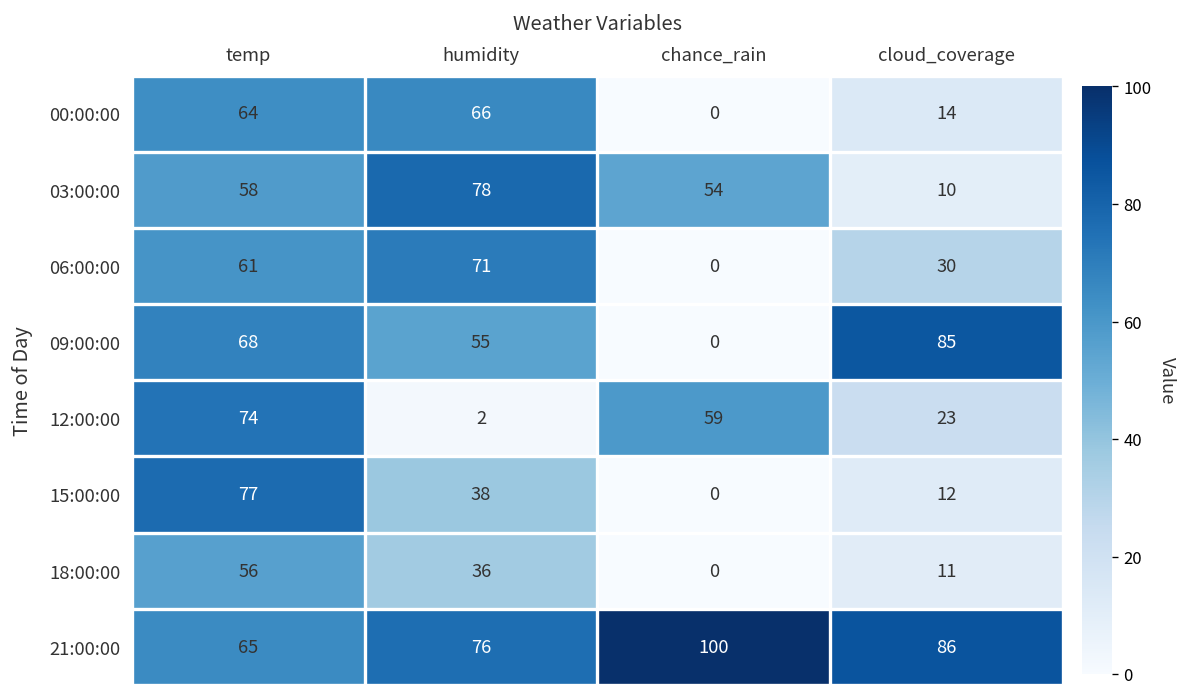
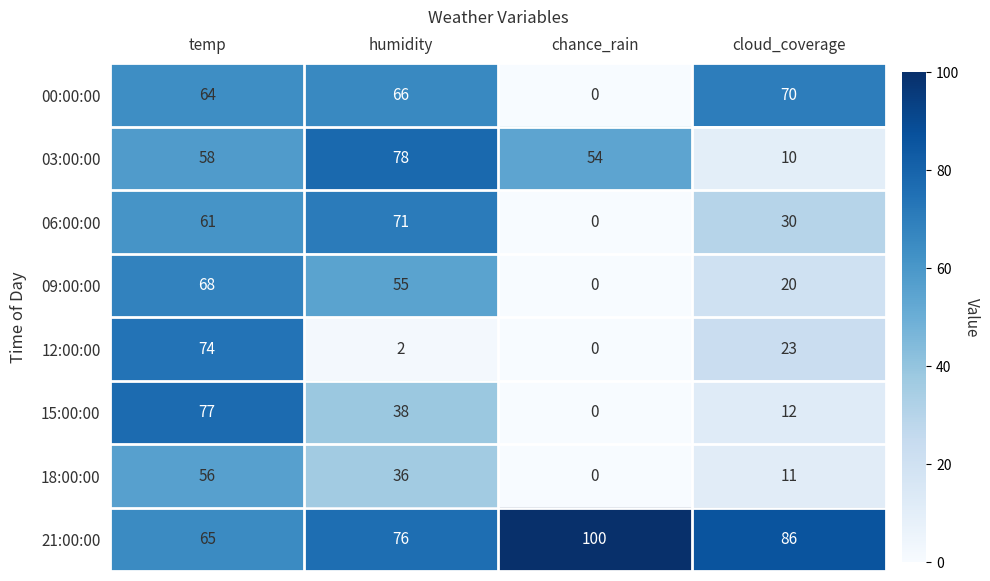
00:00:00, cloud_coverage: 14 -> 70
09:00:00, cloud_coverage: 85 -> 20
12:00:00, chance_rain: 59 -> 0
